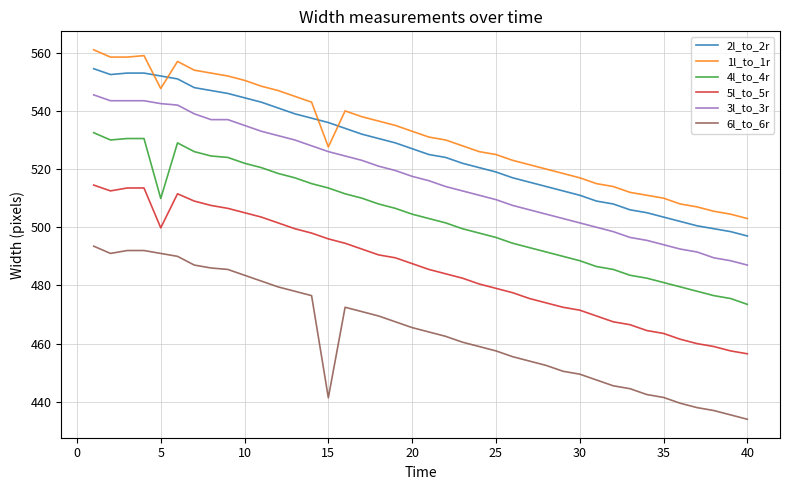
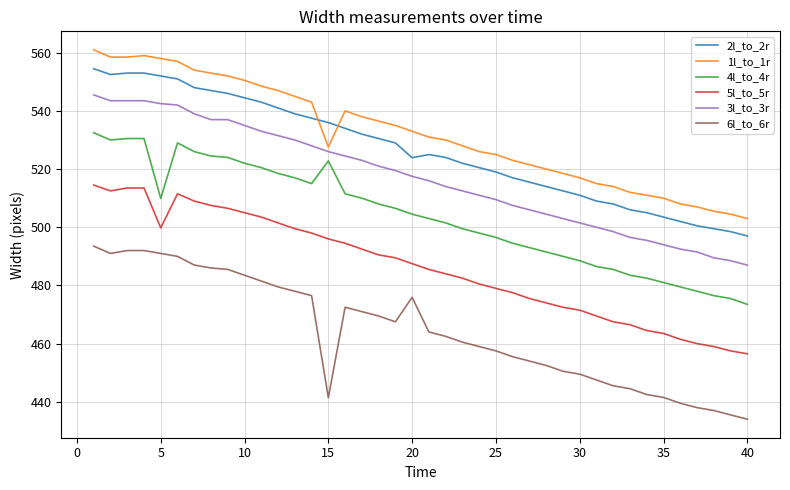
1l_to_1r, 5: 548 -> 558
4l_to_4r, 15: 514 -> 523
2l_to_2r, 20: 527 -> 524
6l_to_6r, 20: 466 -> 476
